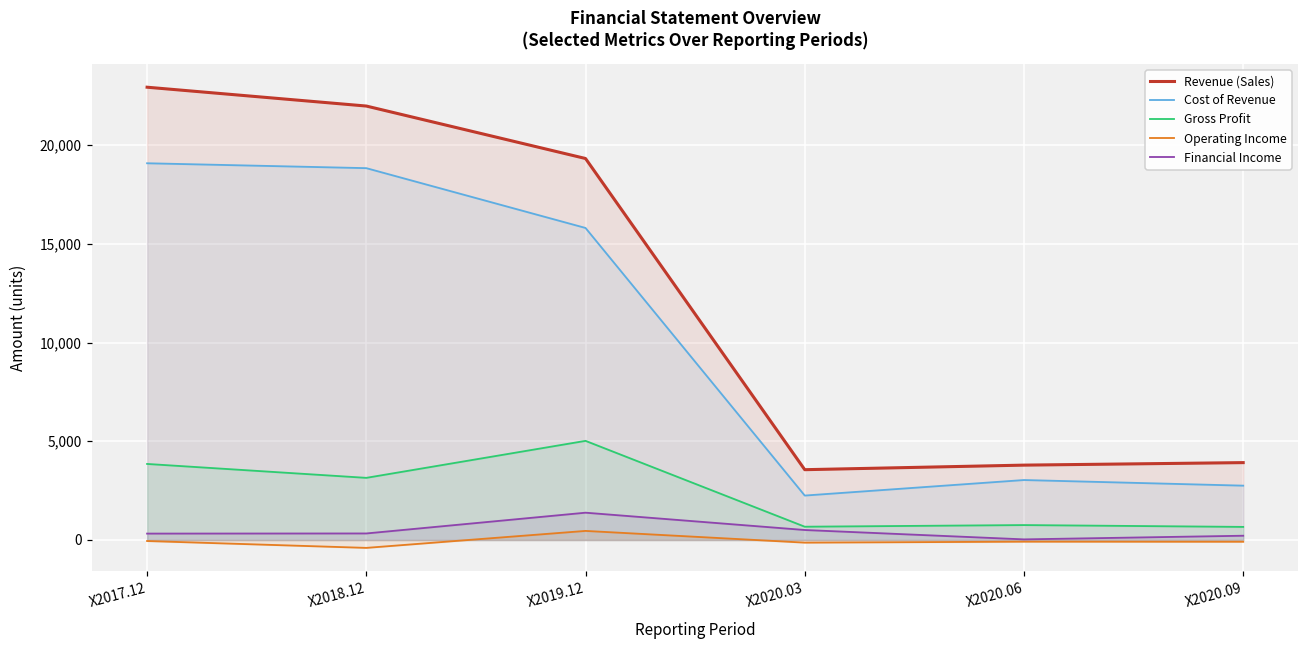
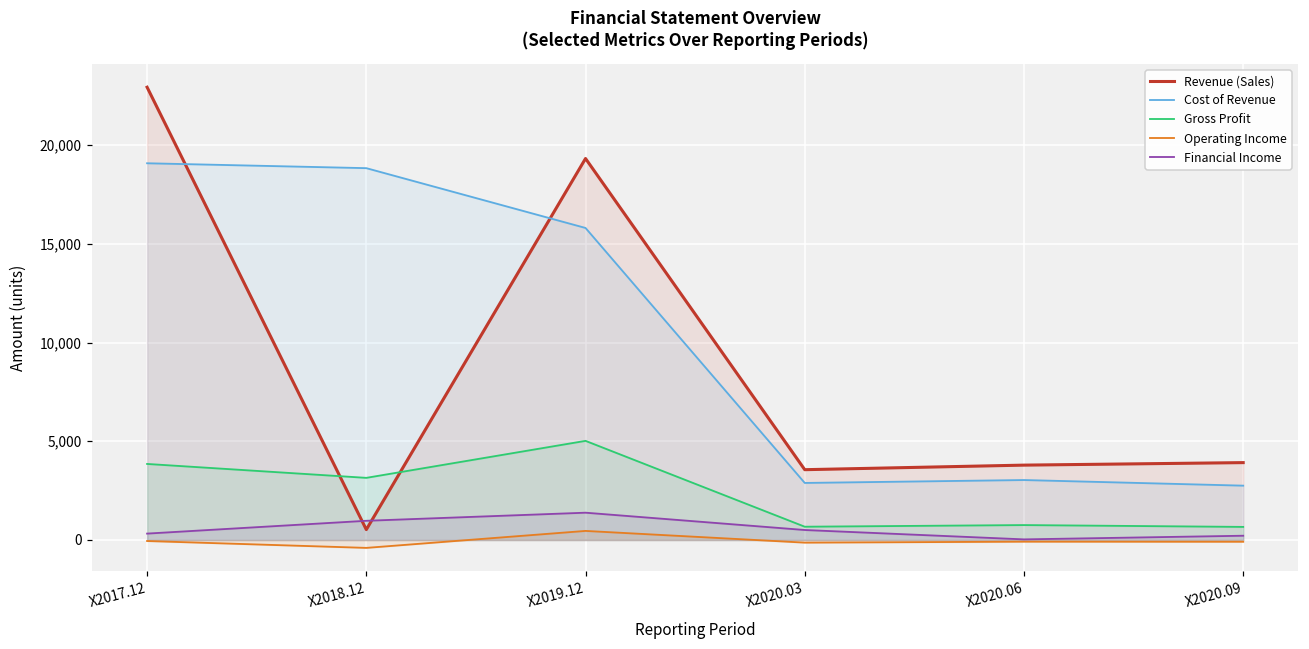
Revenue (Sales), X2018.12: 22,000 -> 500
Financial Income, X2018.12: 300 -> 1,000
Cost of Revenue, X2020.03: 2,300 -> 2,900
